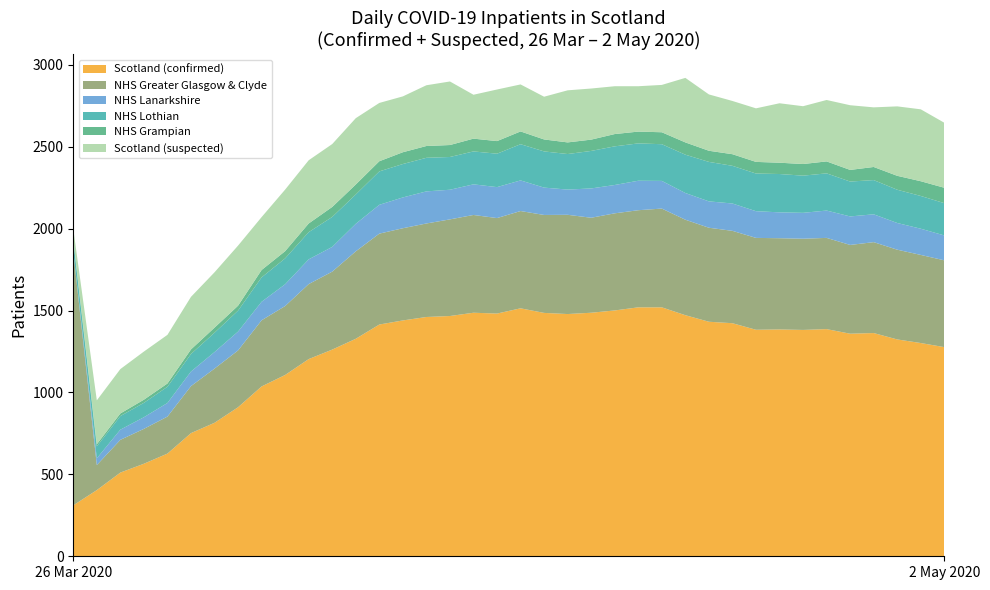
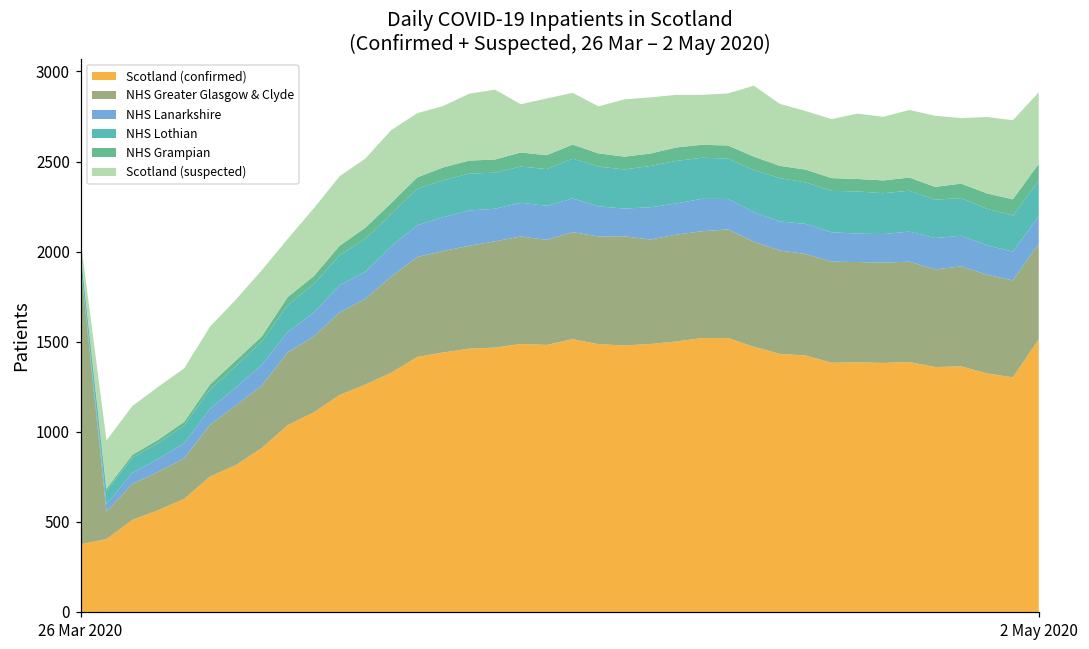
Scotland (confirmed), 26 Mar 2020: 310 -> 380
Scotland (confirmed), 2 May 2020: 1280 -> 1510
